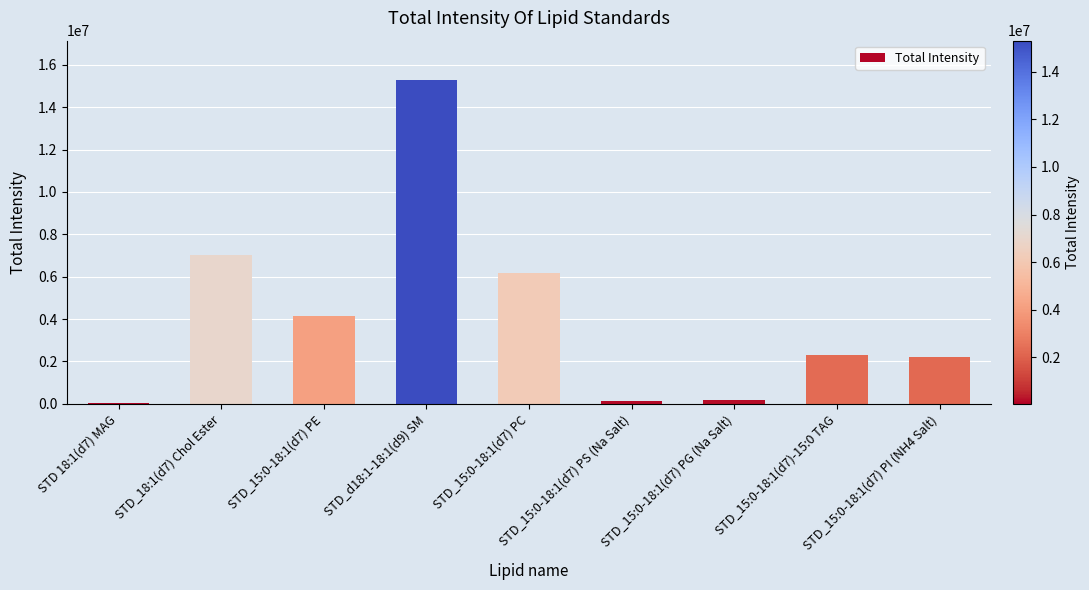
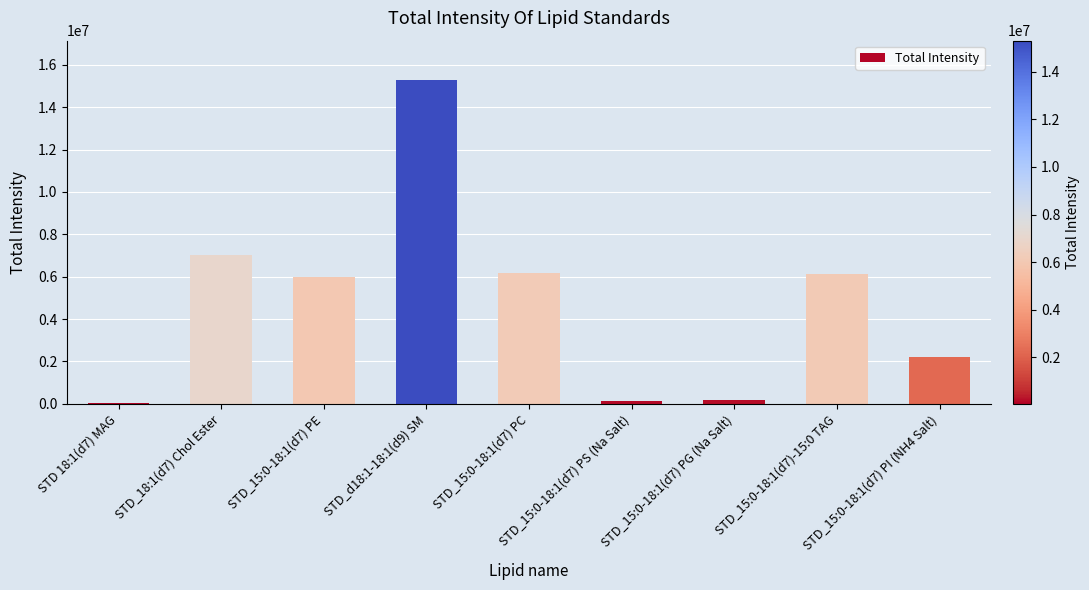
STD_15:0-18:1(d7) PE: 4100000 -> 6000000
STD_15:0-18:1(d7)-15:0 TAG: 2300000 -> 6100000
